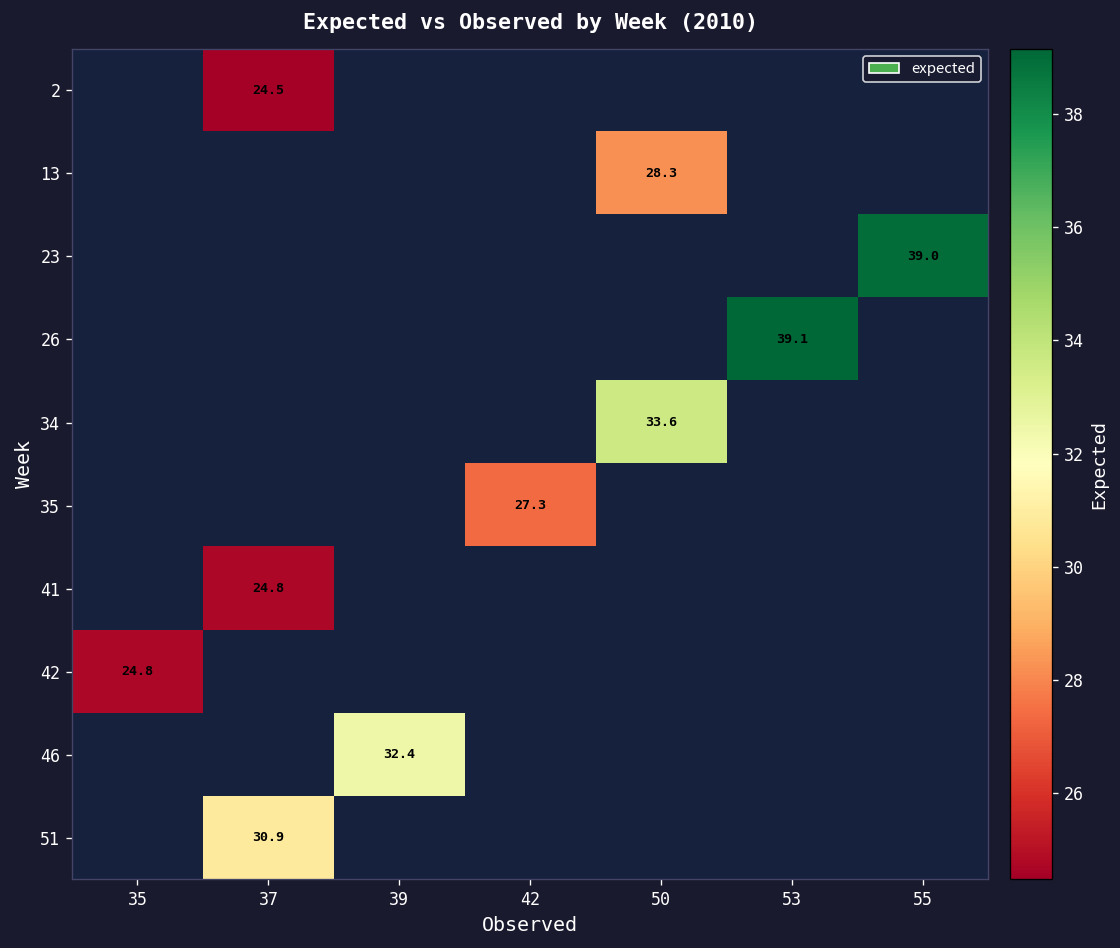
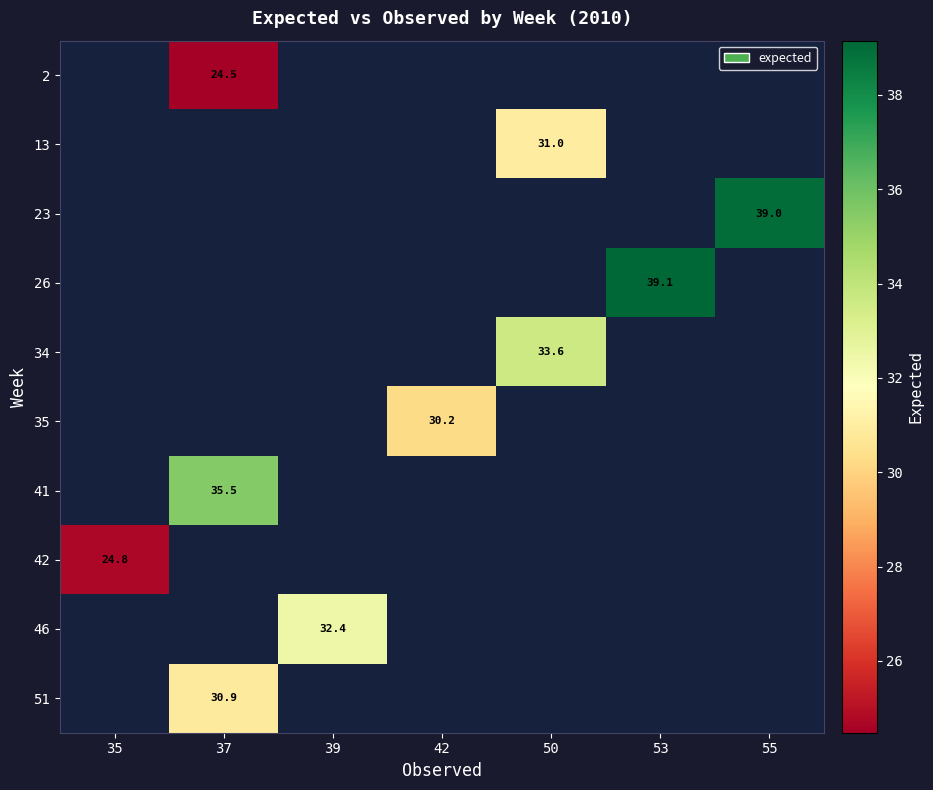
13, 50: 28.3 -> 31.0
35, 42: 27.3 -> 30.2
41, 37: 24.8 -> 35.5
